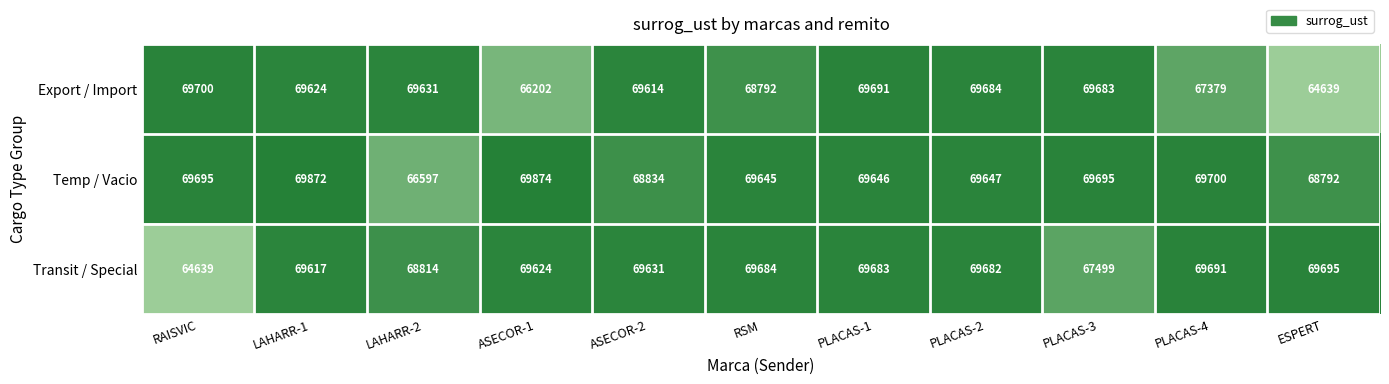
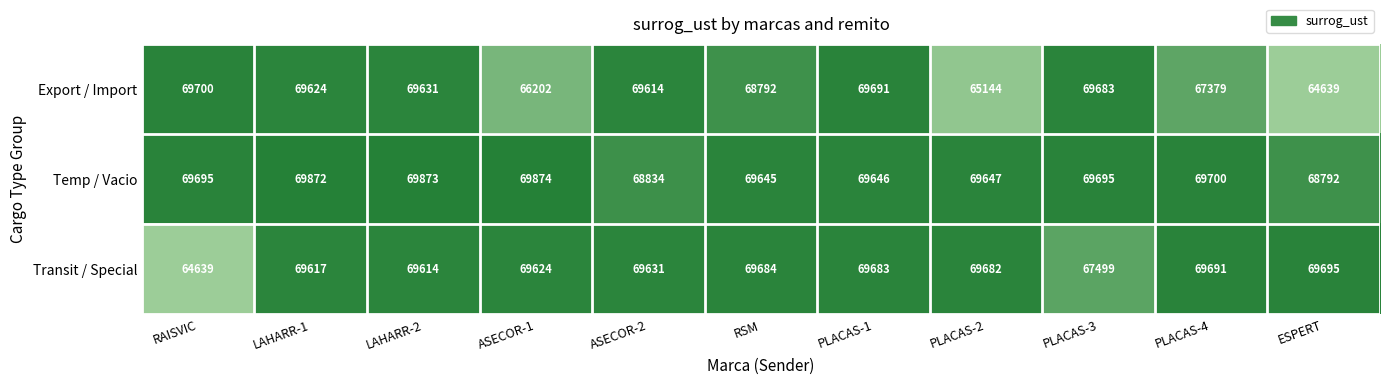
Export / Import, PLACAS-2: 69684 -> 65144
Temp / Vacio, LAHARR-2: 66597 -> 69873
Transit / Special, LAHARR-2: 68814 -> 69614
